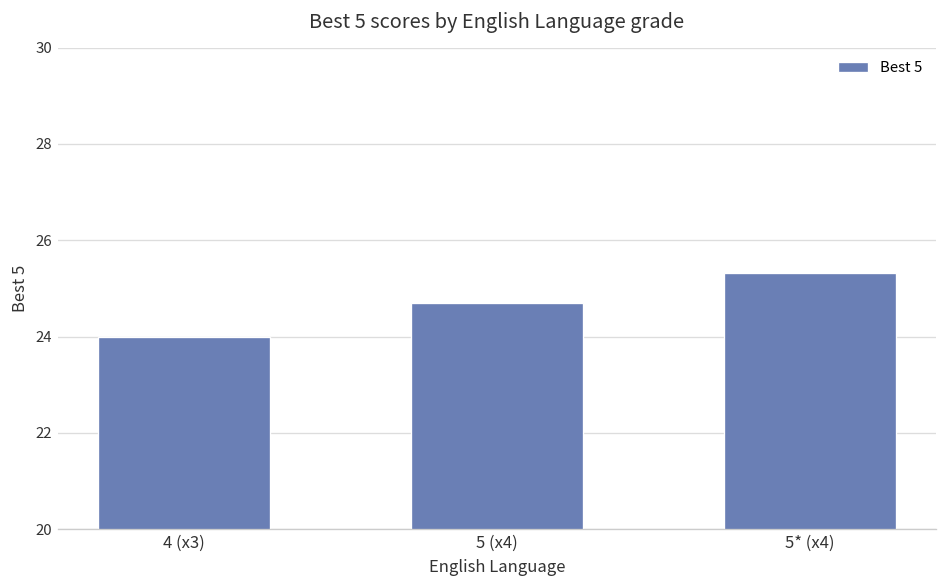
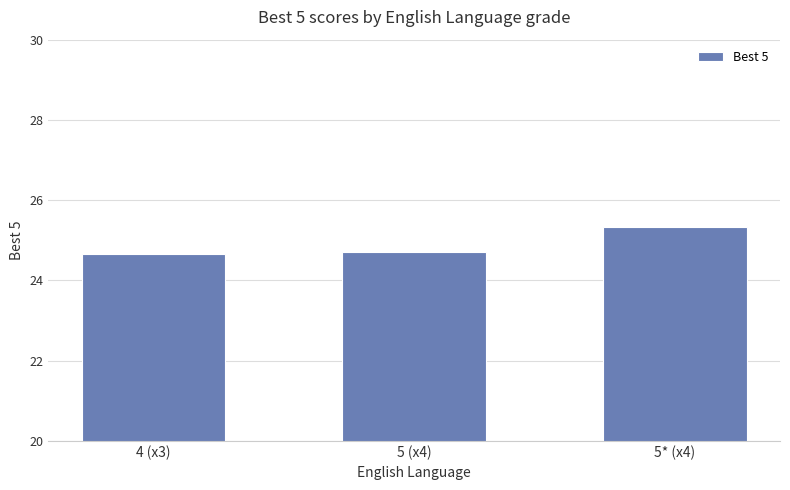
4 (x3): 24.0 -> 24.7
